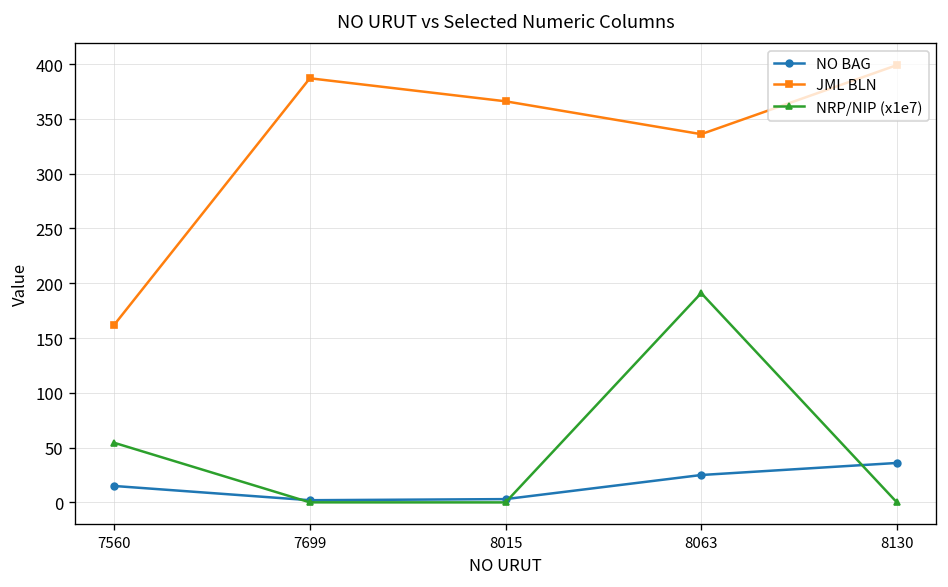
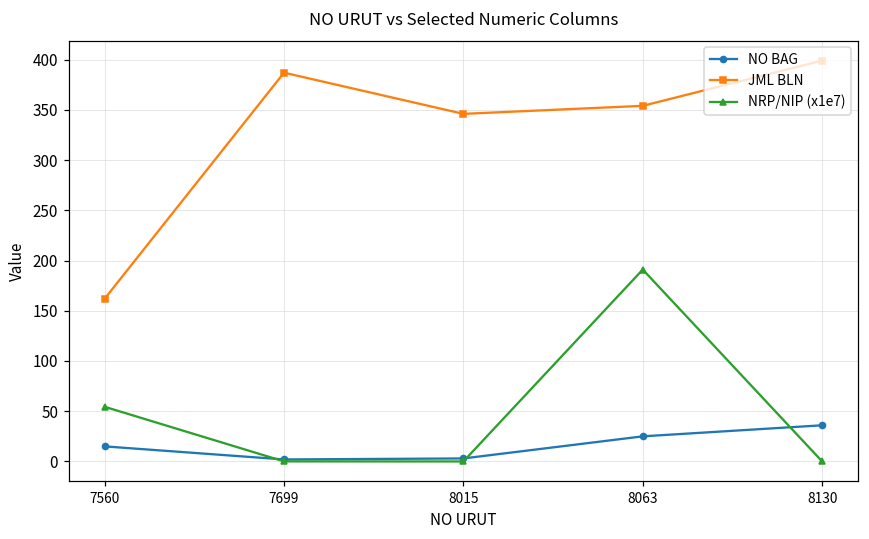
JML BLN, 8015: 370 -> 350
JML BLN, 8063: 340 -> 350
